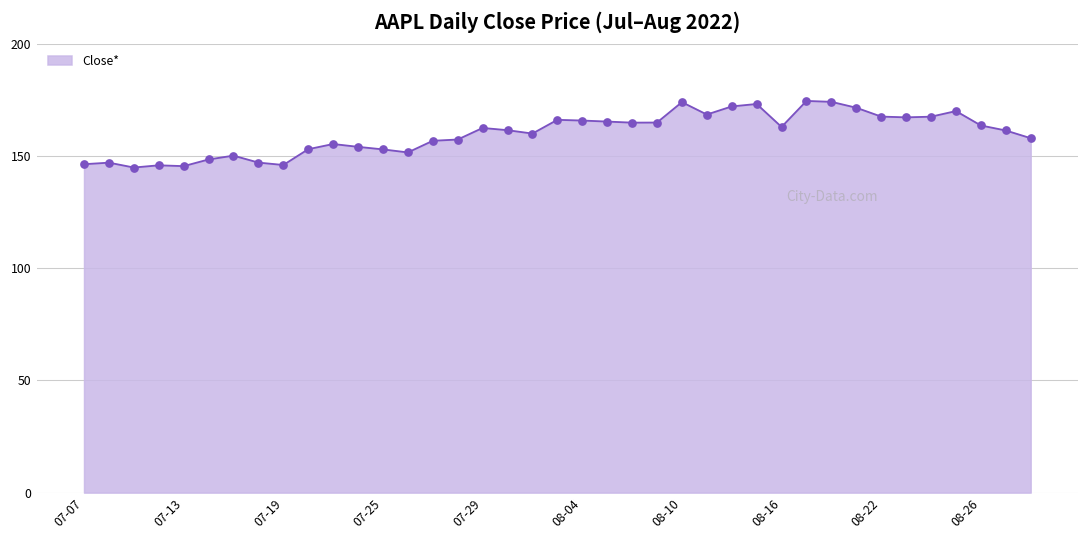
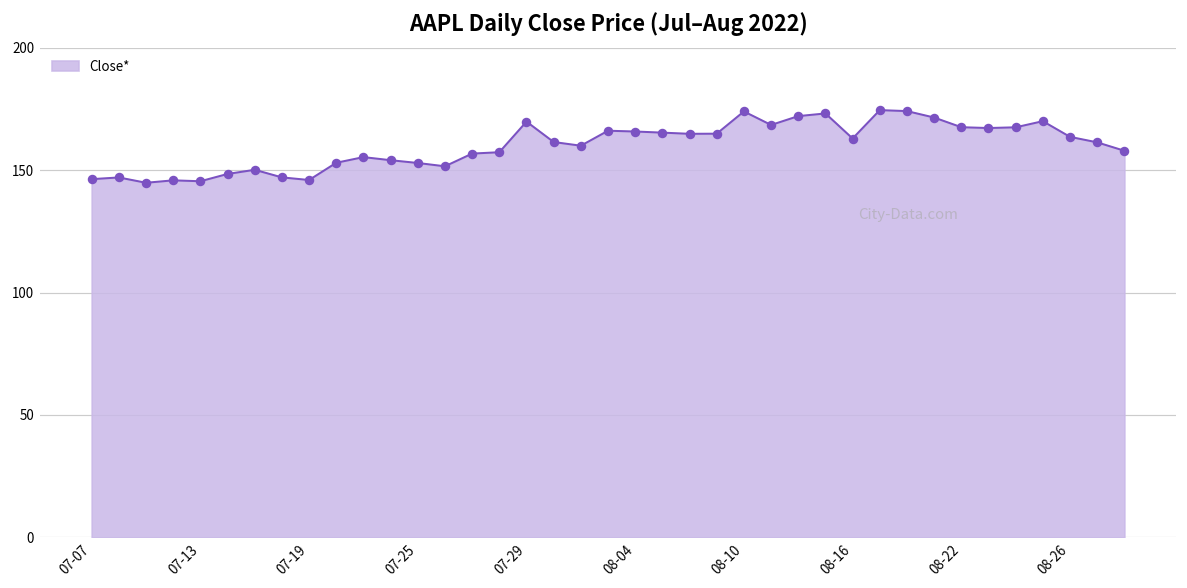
07-29: 163 -> 170
